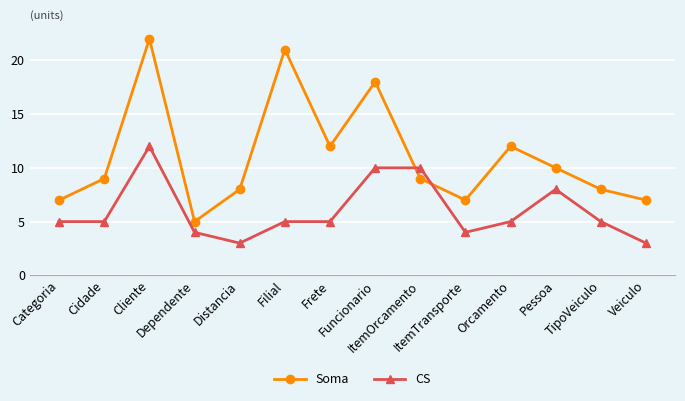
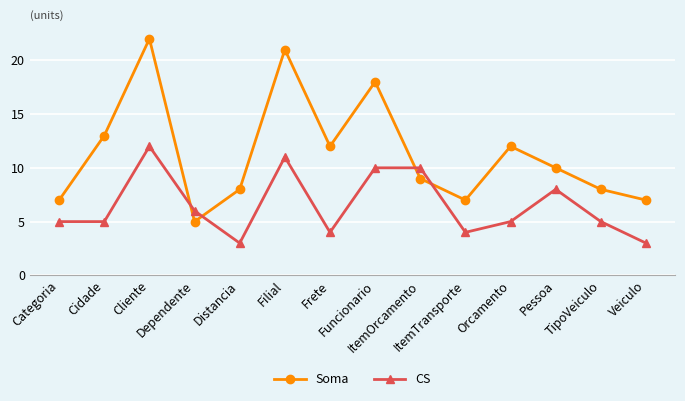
Soma, Cidade: 9 -> 13
CS, Dependente: 4 -> 6
CS, Filial: 5 -> 11
CS, Frete: 5 -> 4
